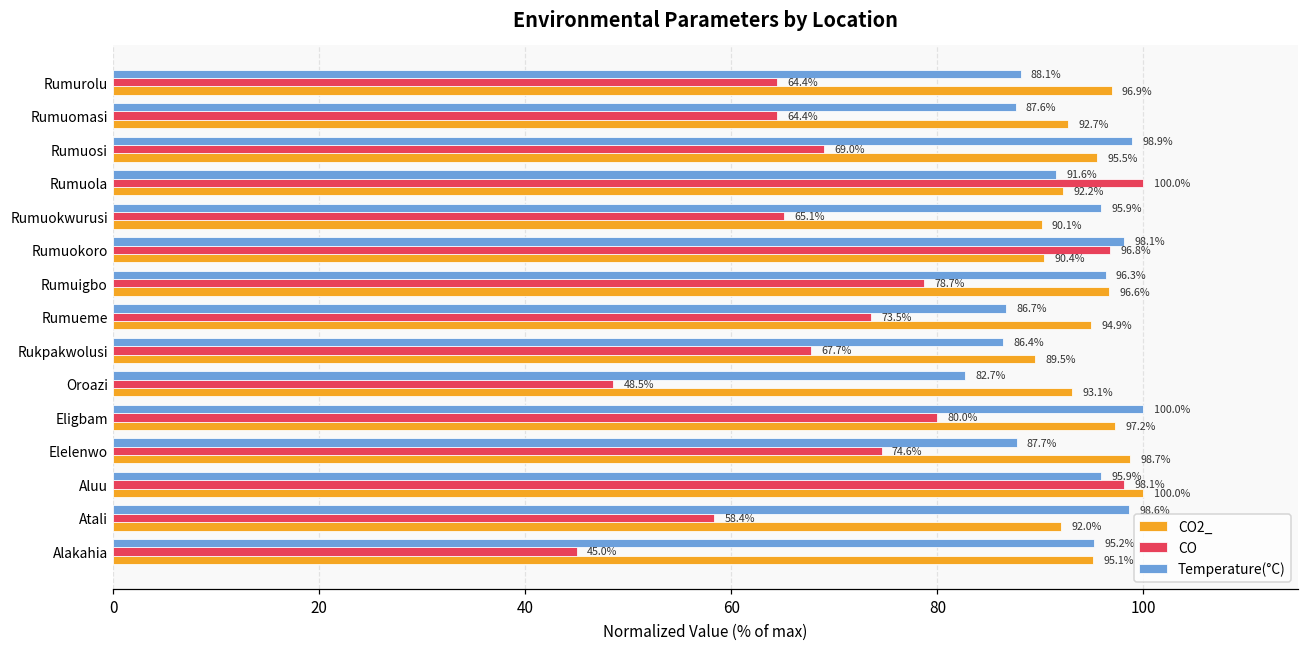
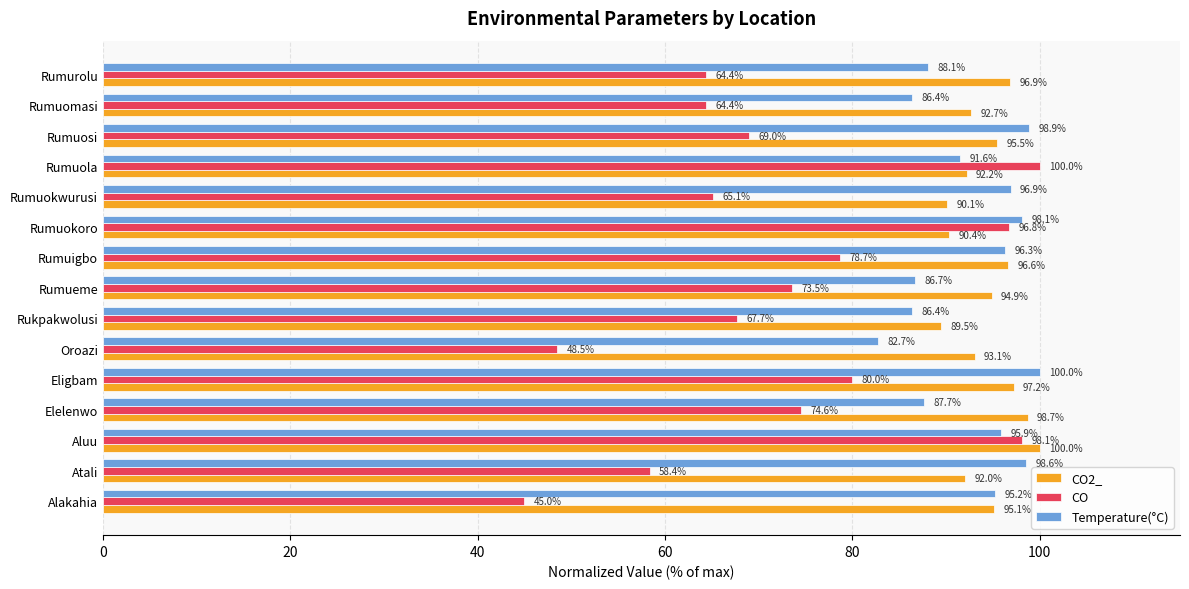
Temperature(°C), Rumuomasi: 87.6% -> 86.4%
Temperature(°C), Rumuokwurusi: 95.9% -> 96.9%
